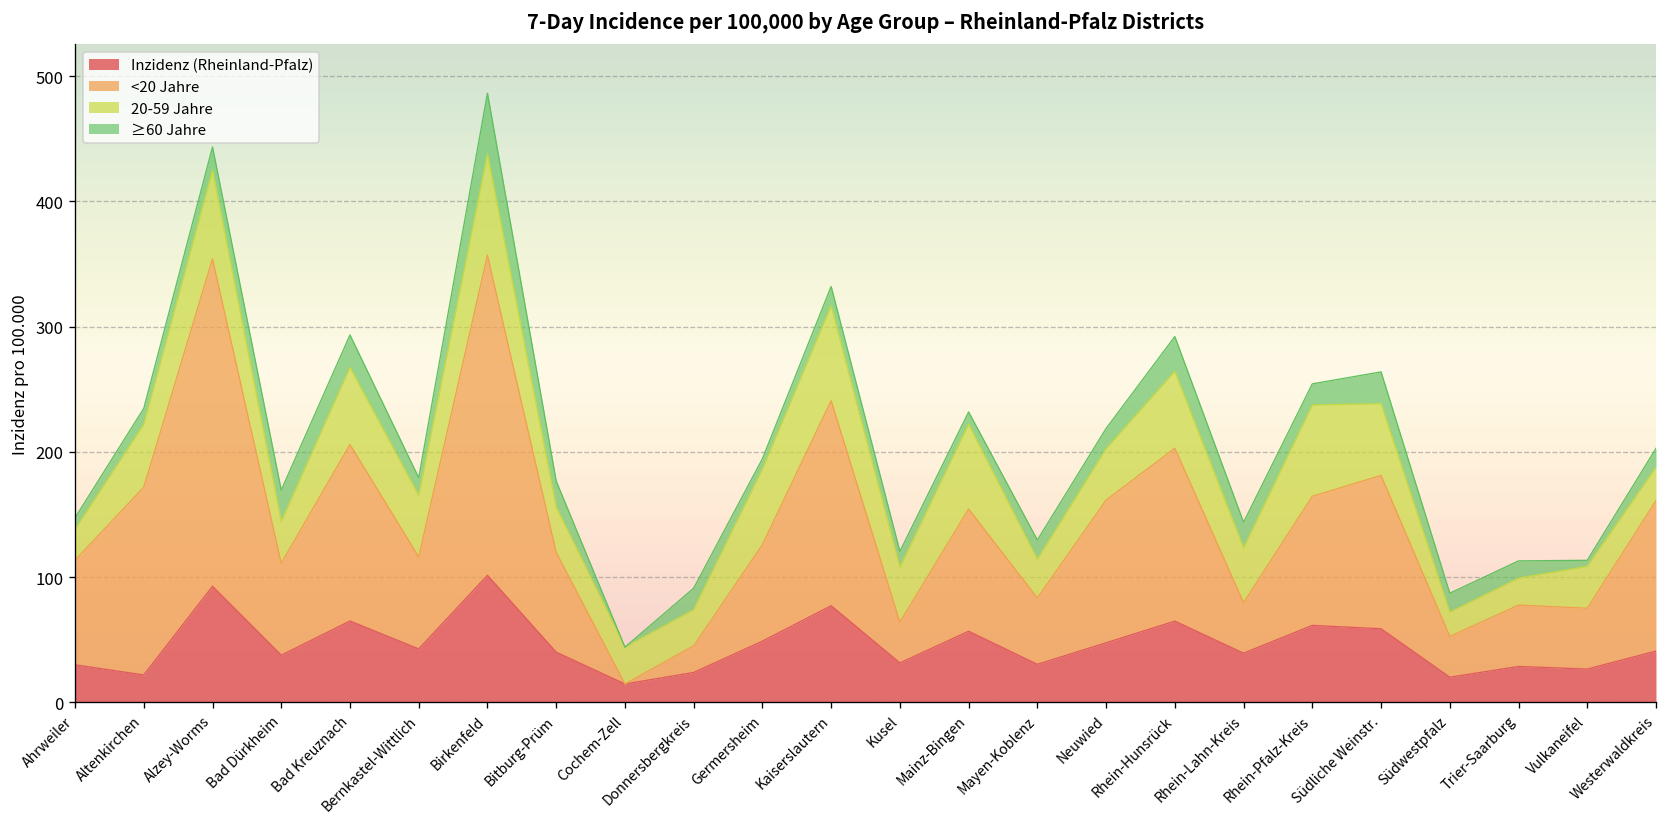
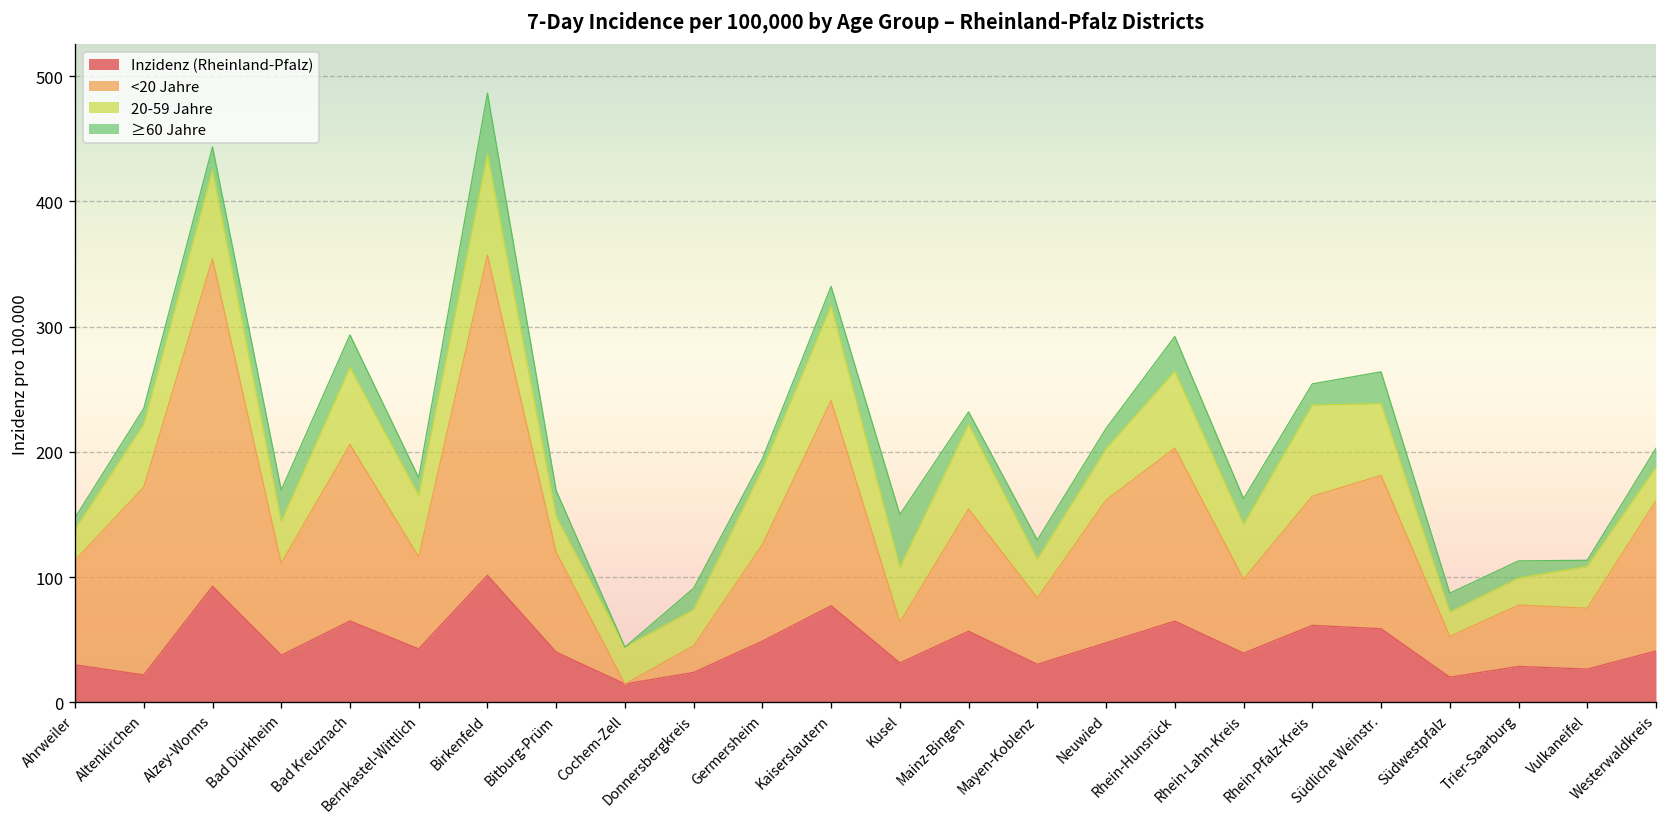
20-59 Jahre, Bitburg-Prüm: 36 -> 28
≥60 Jahre, Kusel: 13 -> 42
<20 Jahre, Rhein-Lahn-Kreis: 40 -> 59
